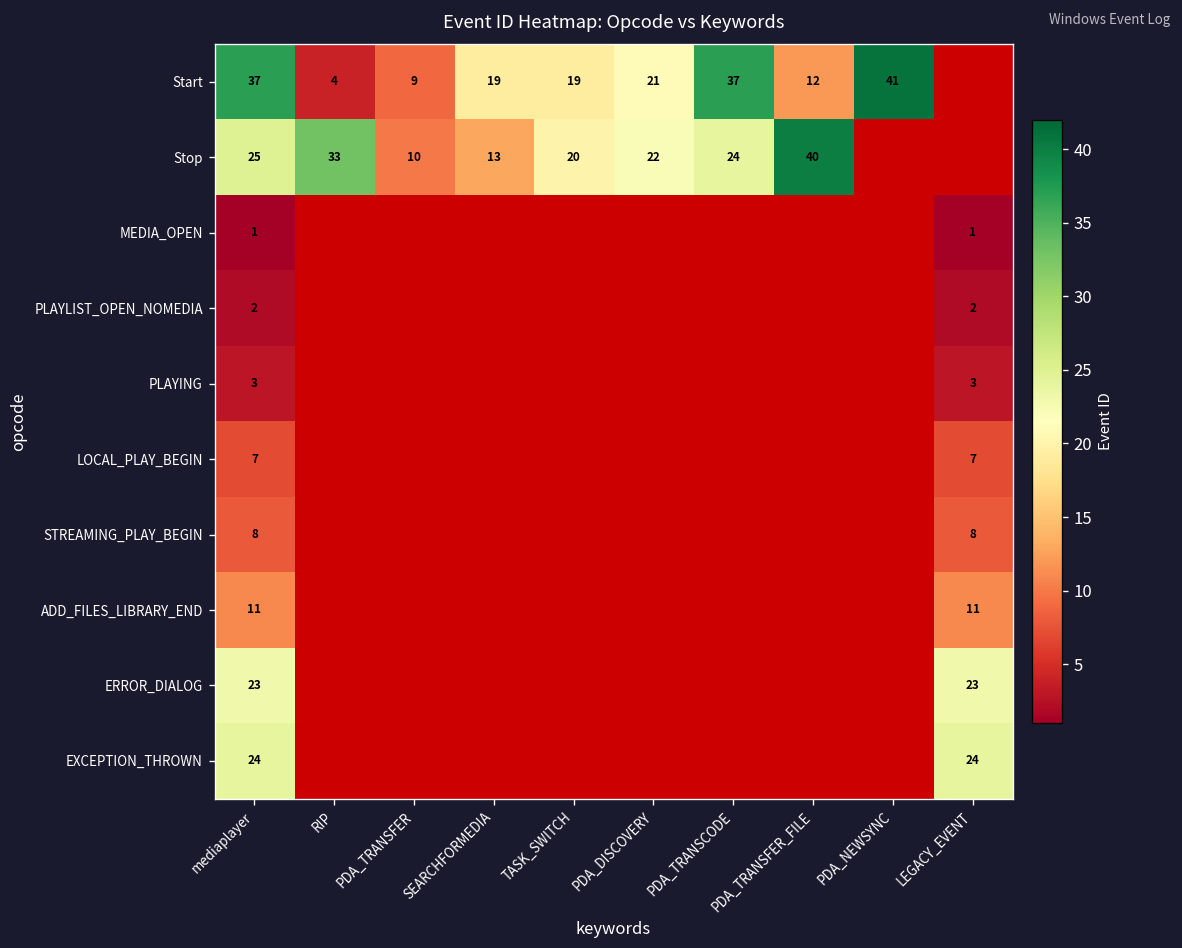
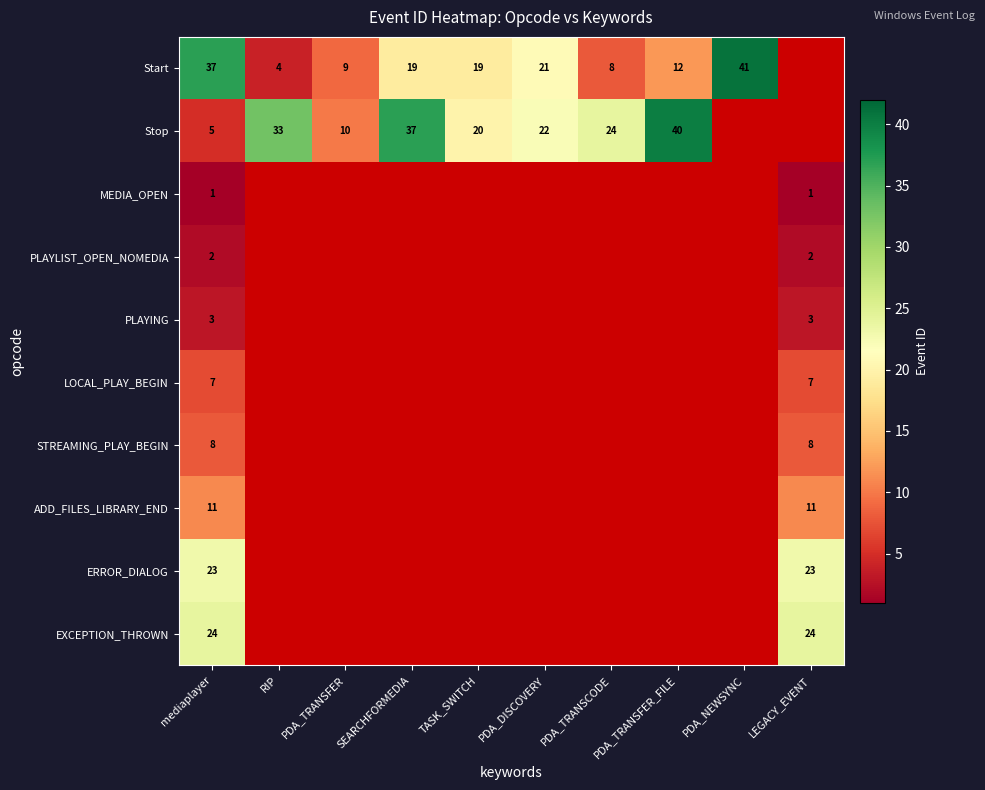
Start, PDA_TRANSCODE: 37 -> 8
Stop, mediaplayer: 25 -> 5
Stop, SEARCHFORMEDIA: 13 -> 37
